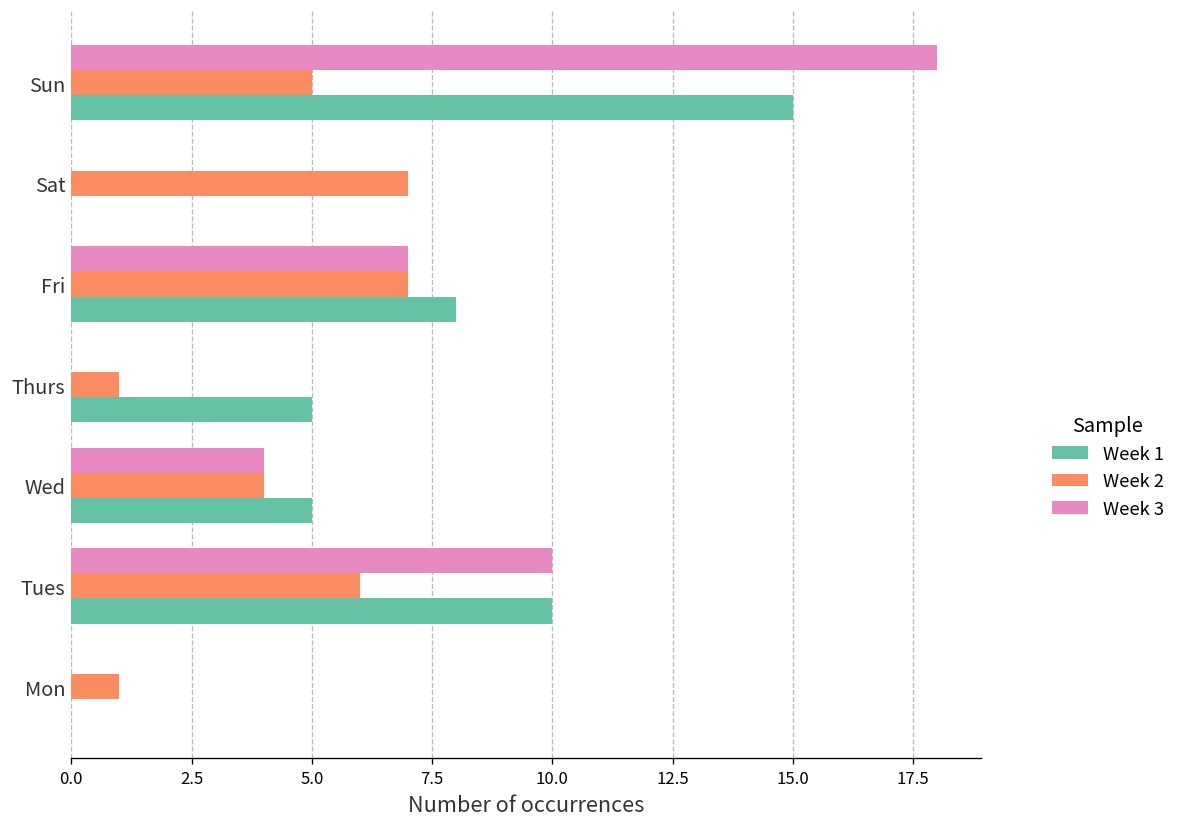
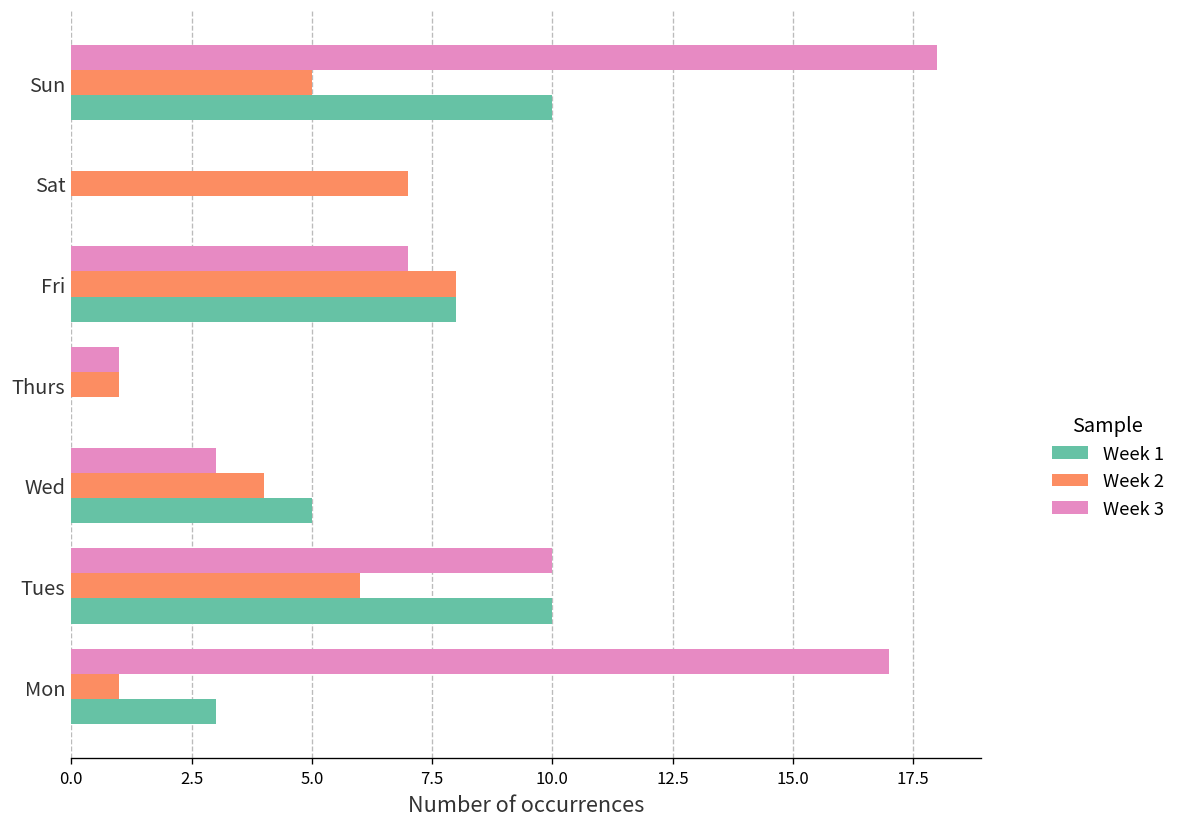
Week 1, Sun: 15 -> 10
Week 2, Fri: 7 -> 8
Week 3, Thurs: 0 -> 1
Week 1, Thurs: 5 -> 0
Week 3, Wed: 4 -> 3
Week 3, Mon: 0 -> 17
Week 1, Mon: 0 -> 3
